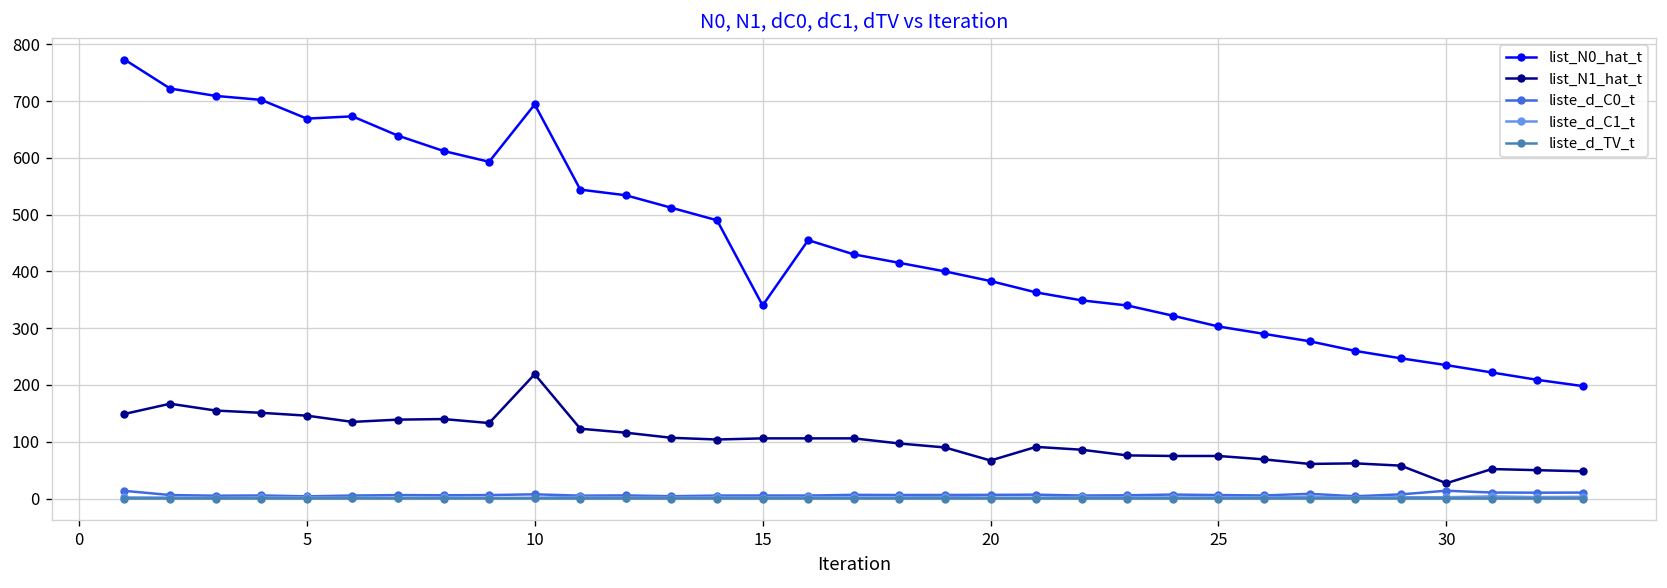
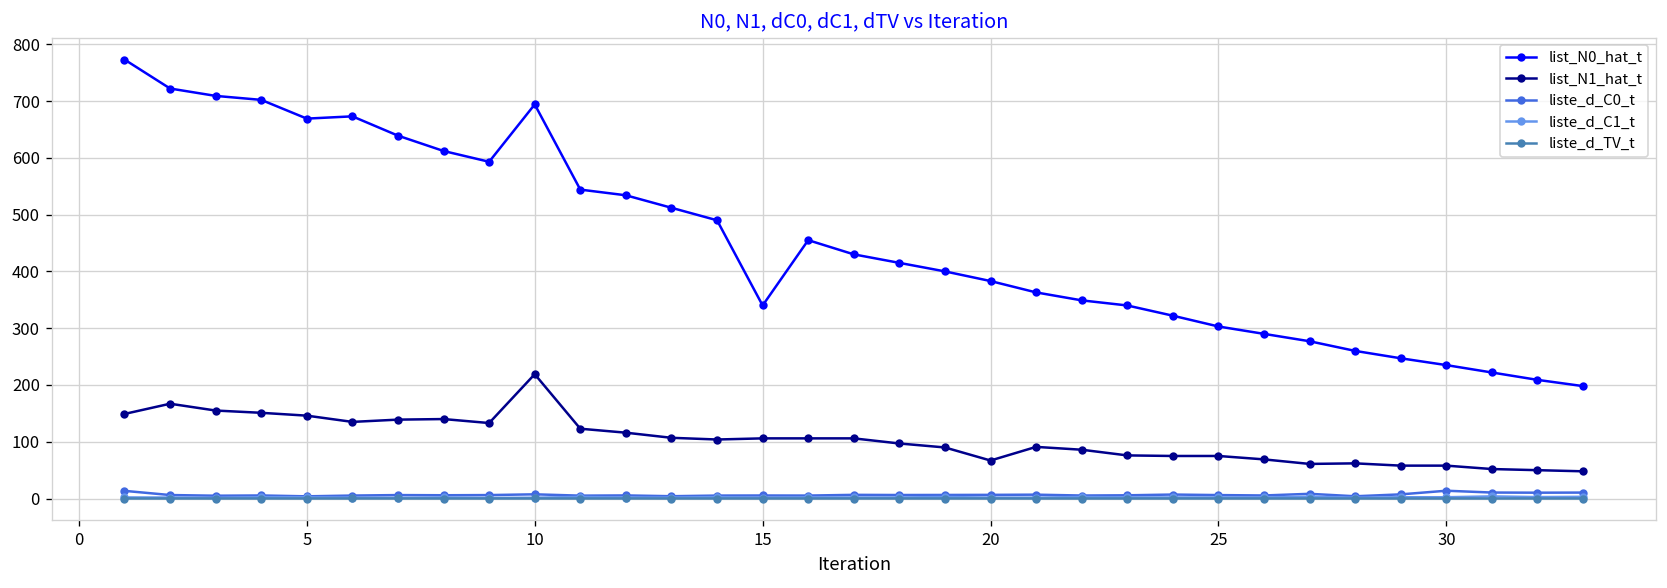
list_N1_hat_t, 30: 30 -> 60
